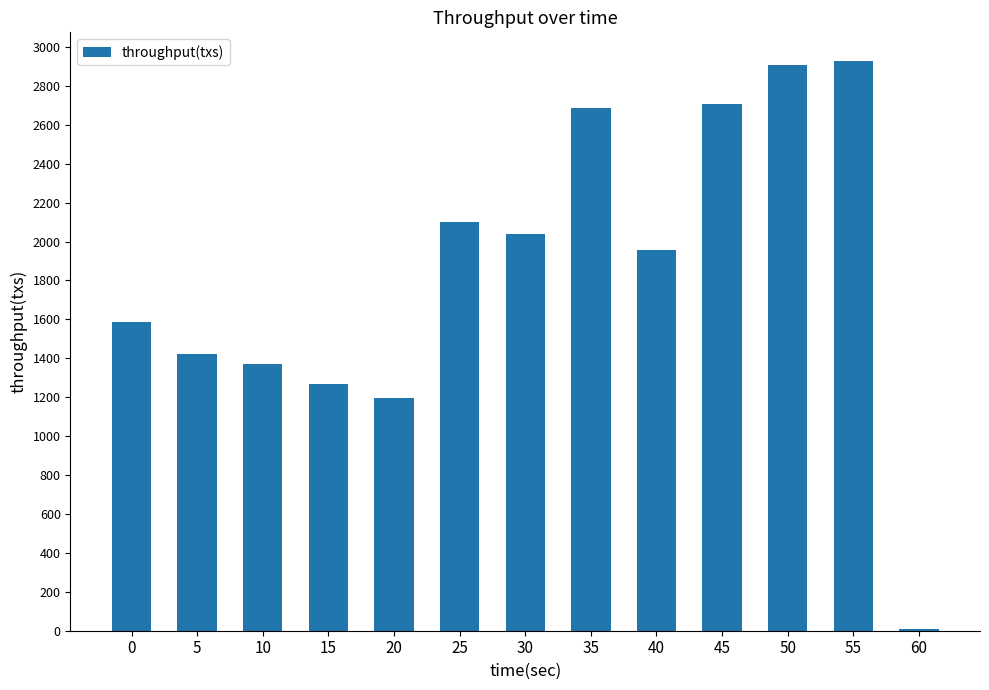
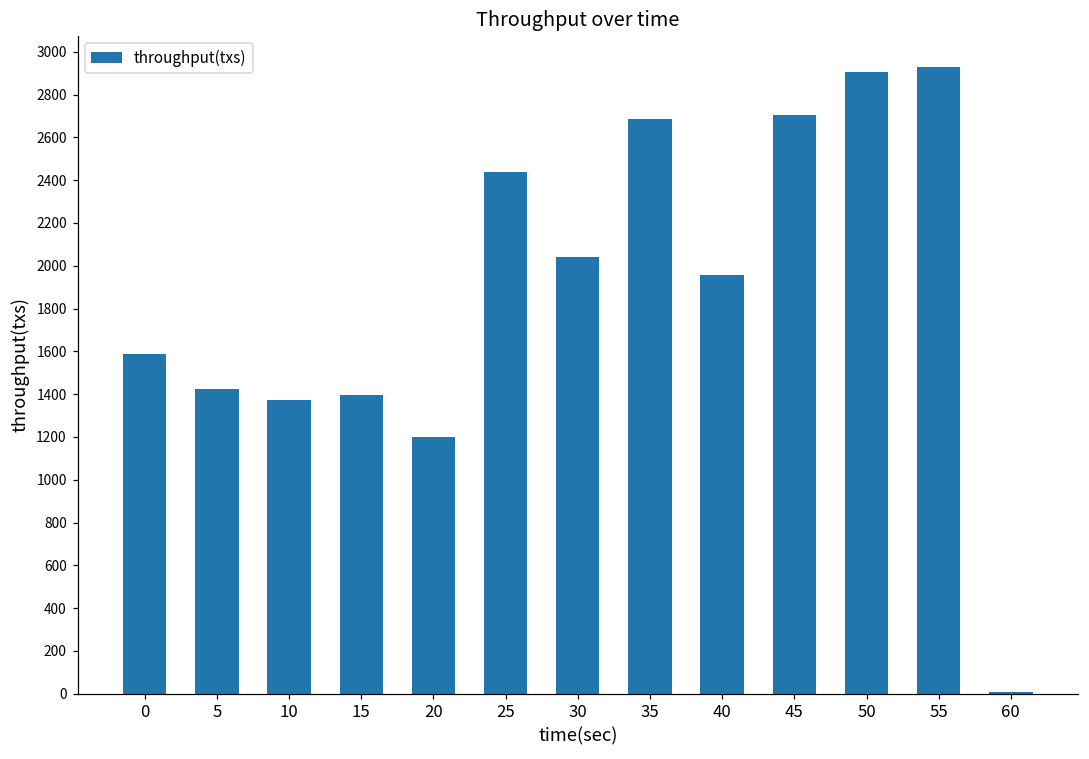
15: 1270 -> 1400
25: 2100 -> 2440
